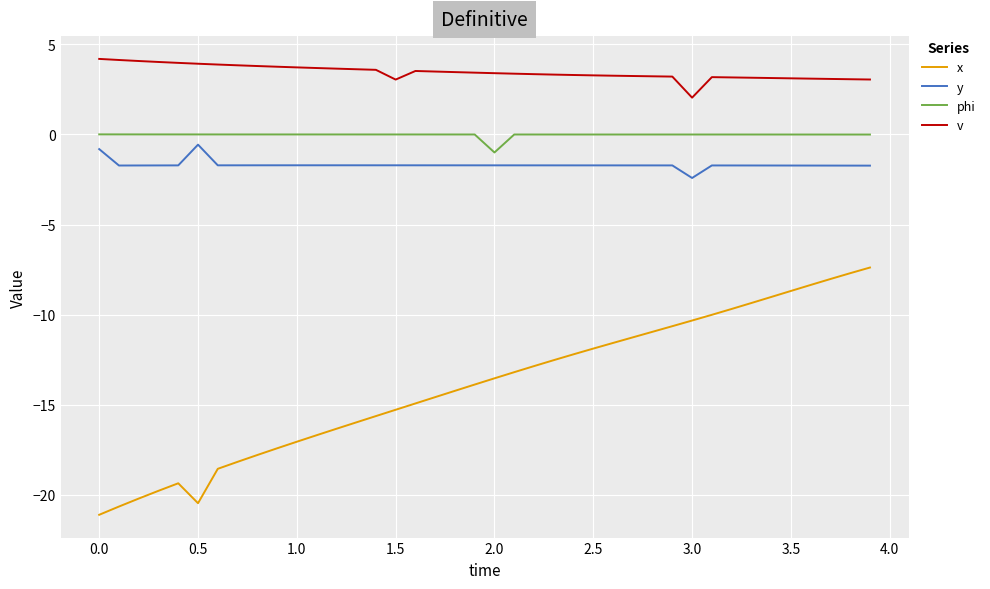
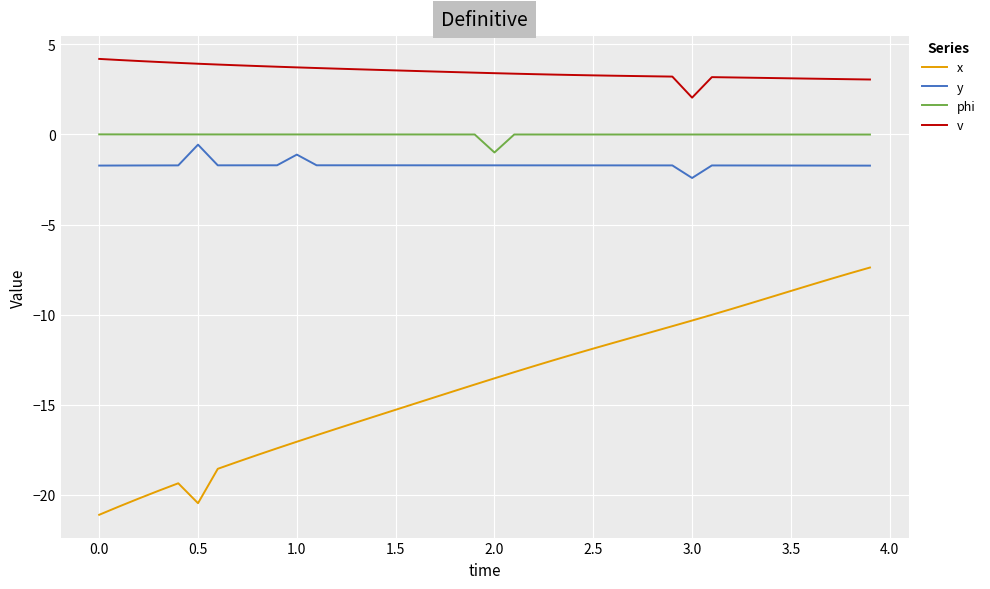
y, 0.0: -0.8 -> -1.7
y, 1.0: -1.7 -> -1.1
v, 1.5: 3.0 -> 3.6
